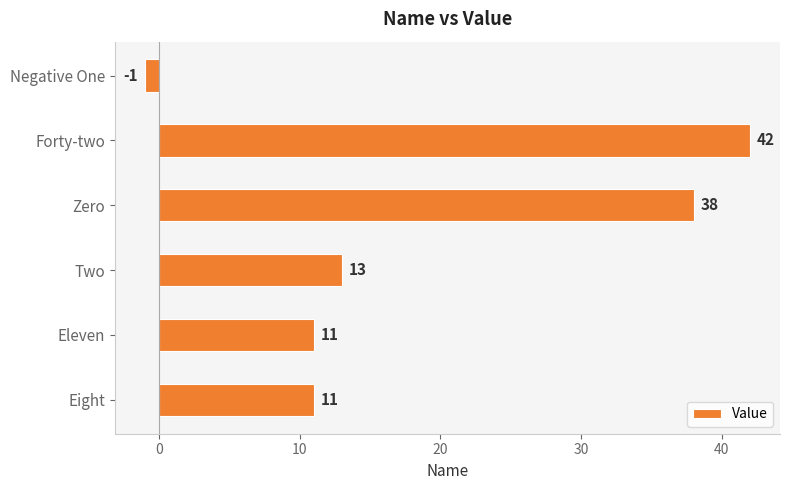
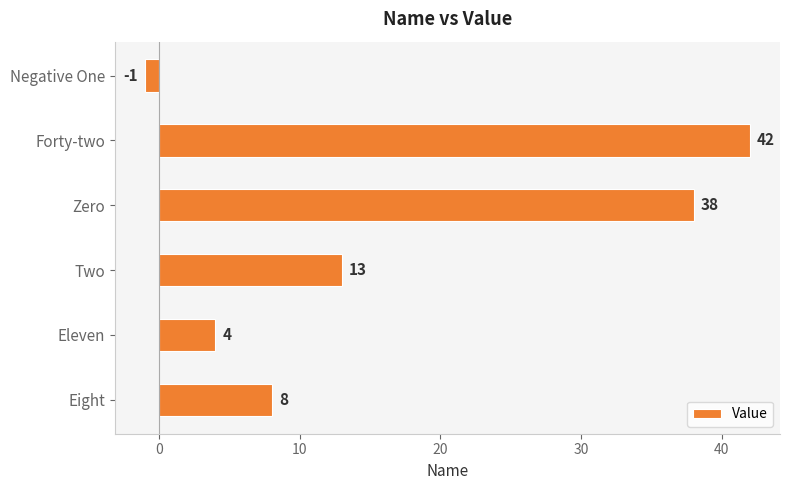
Eleven: 11 -> 4
Eight: 11 -> 8
